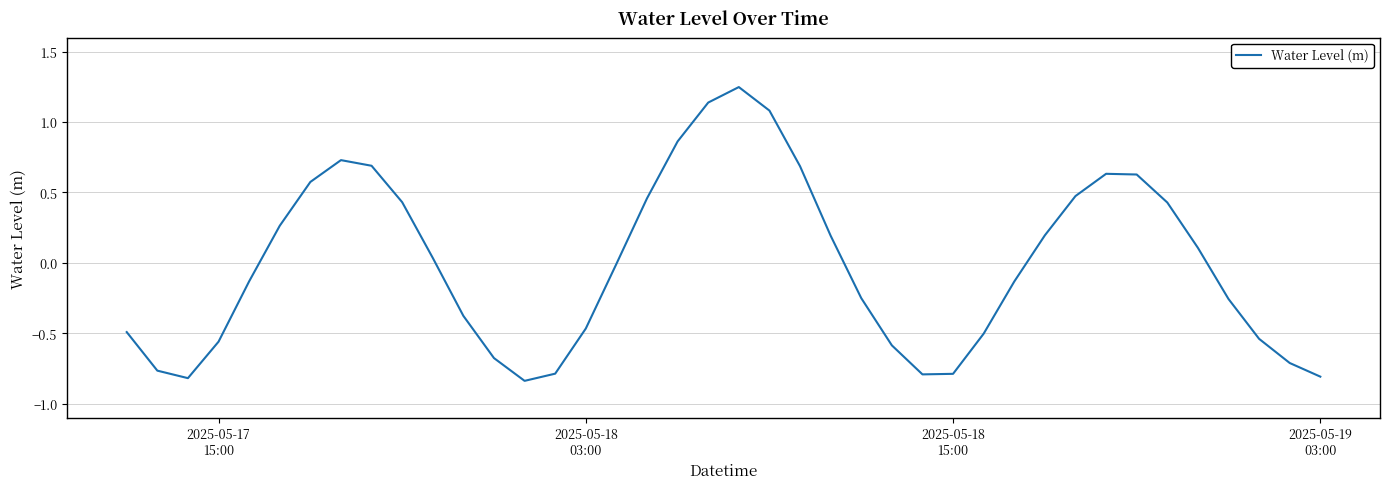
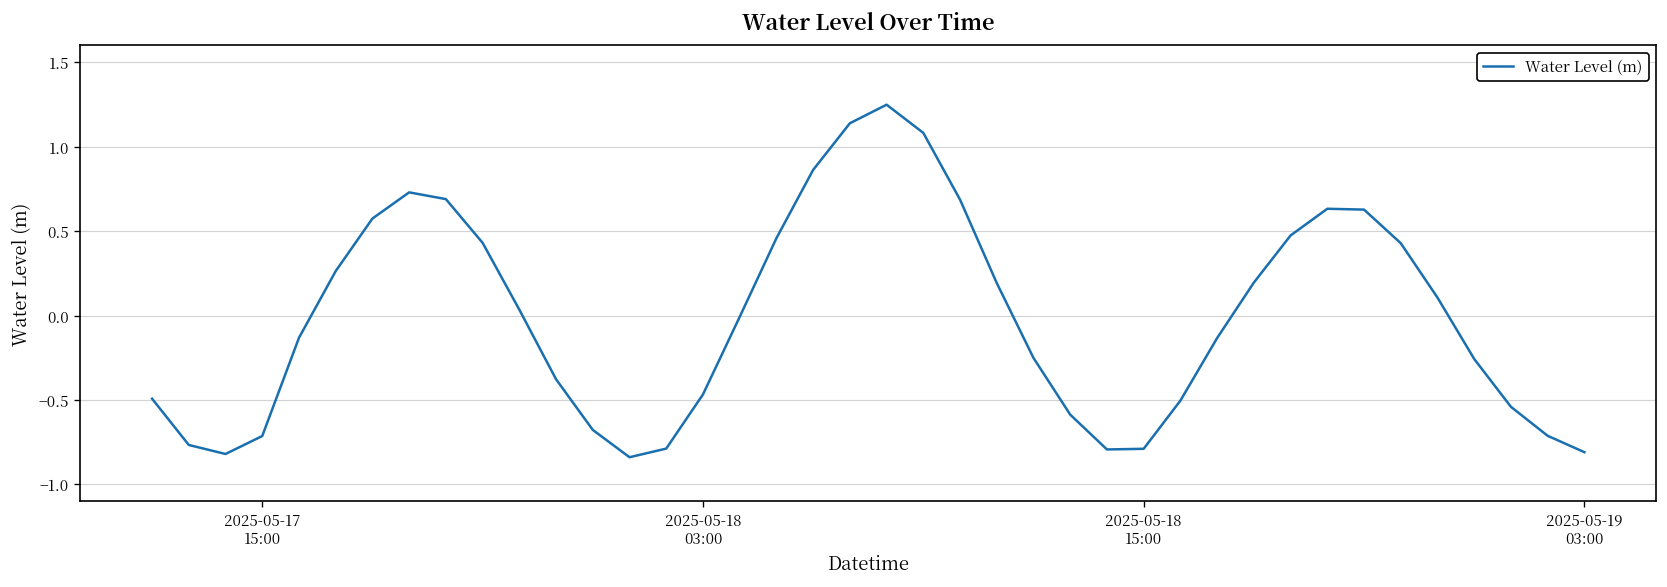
2025-05-17 15:00: -0.56 -> -0.71
